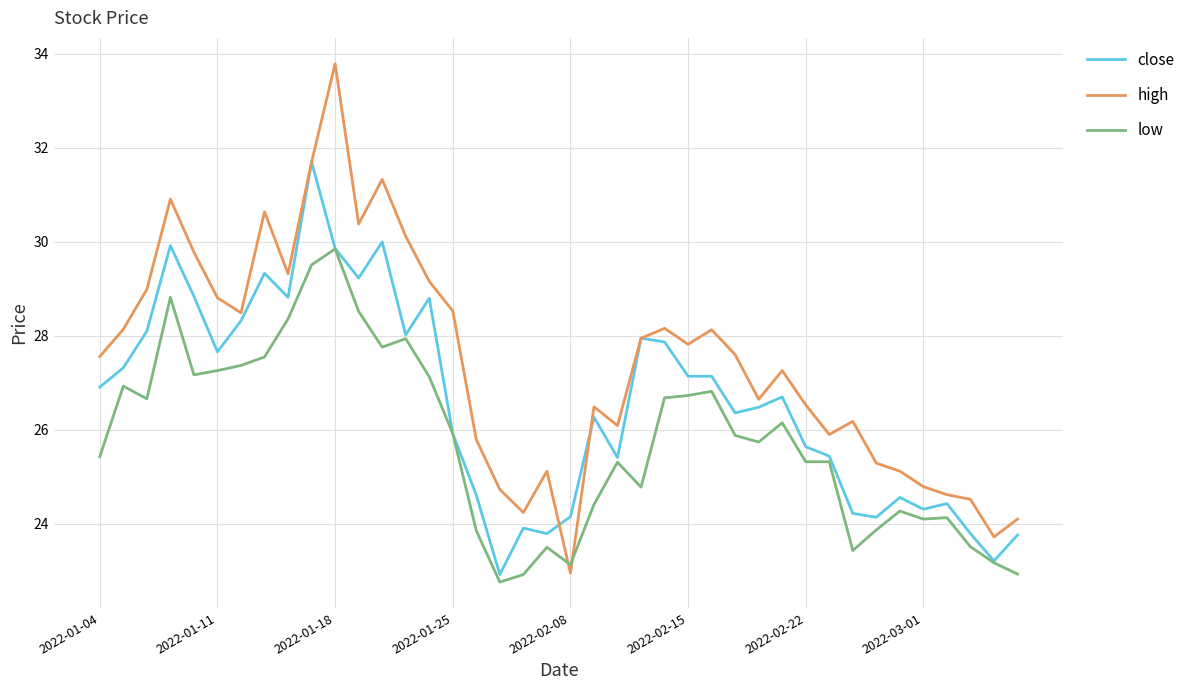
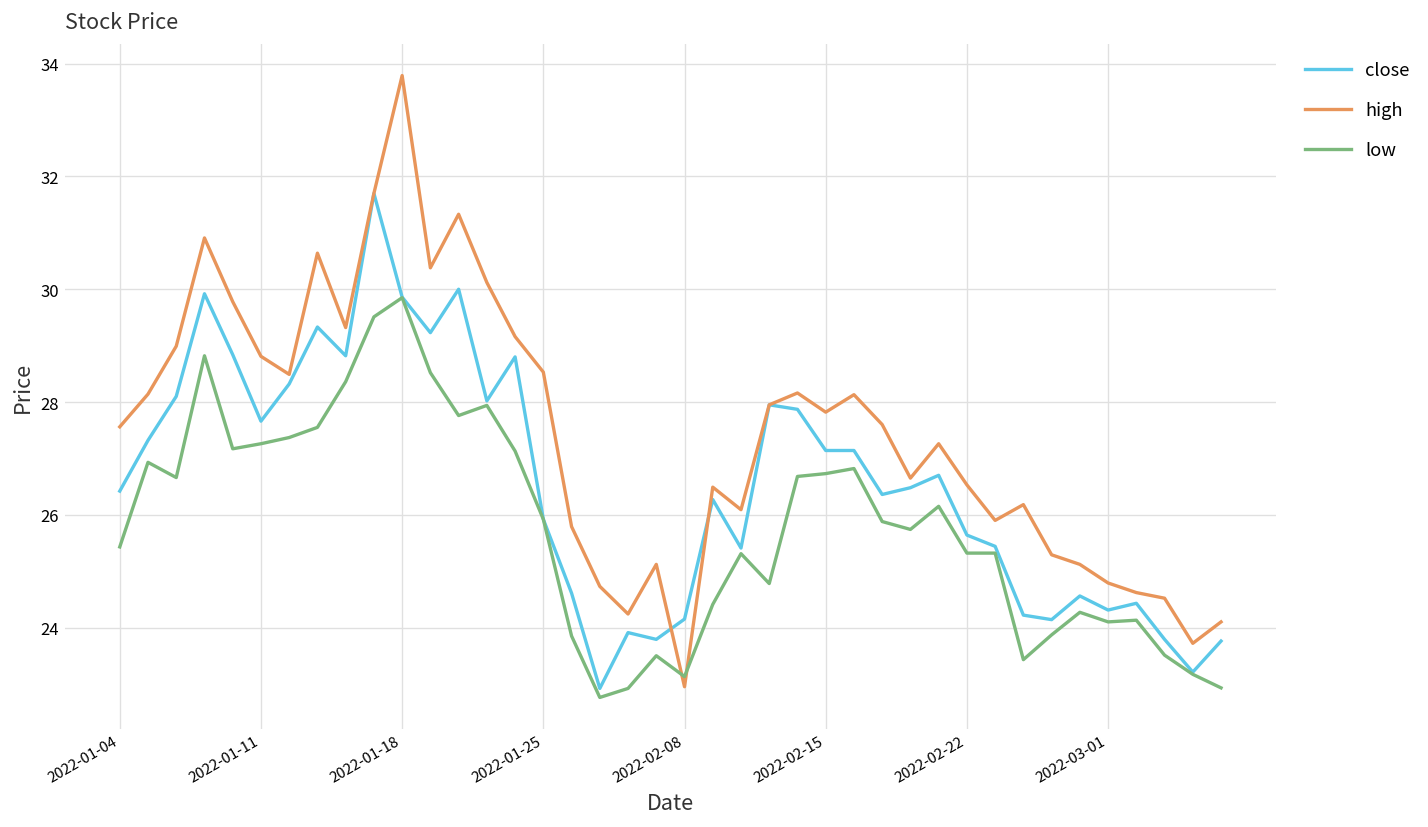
close, 2022-01-04: 26.9 -> 26.4
